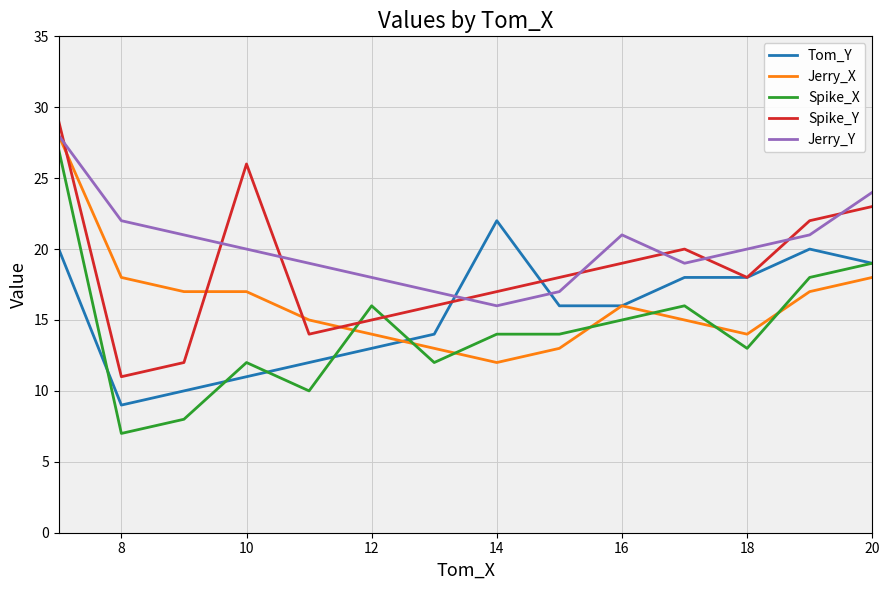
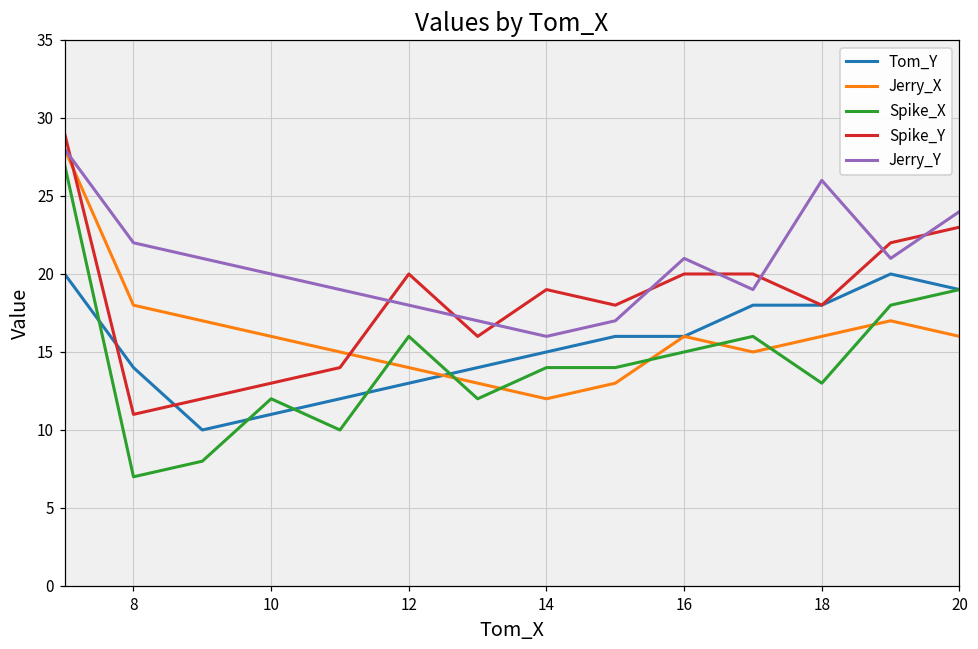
Tom_Y, 8: 9 -> 14
Jerry_X, 10: 17 -> 16
Spike_Y, 10: 26 -> 13
Spike_Y, 12: 15 -> 20
Tom_Y, 14: 22 -> 15
Spike_Y, 14: 17 -> 19
Spike_Y, 16: 19 -> 20
Jerry_X, 18: 14 -> 16
Jerry_Y, 18: 20 -> 26
Jerry_X, 20: 18 -> 16
